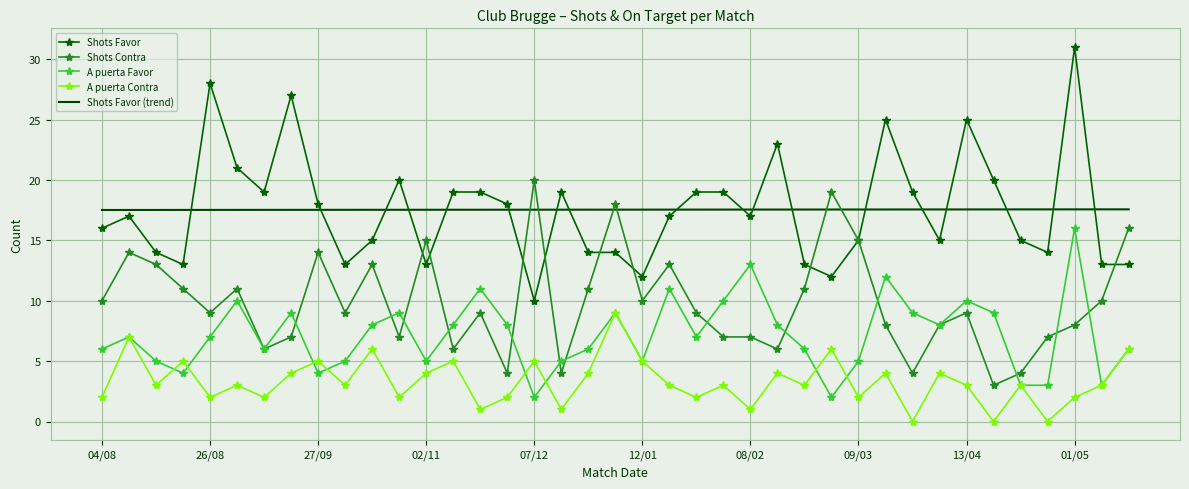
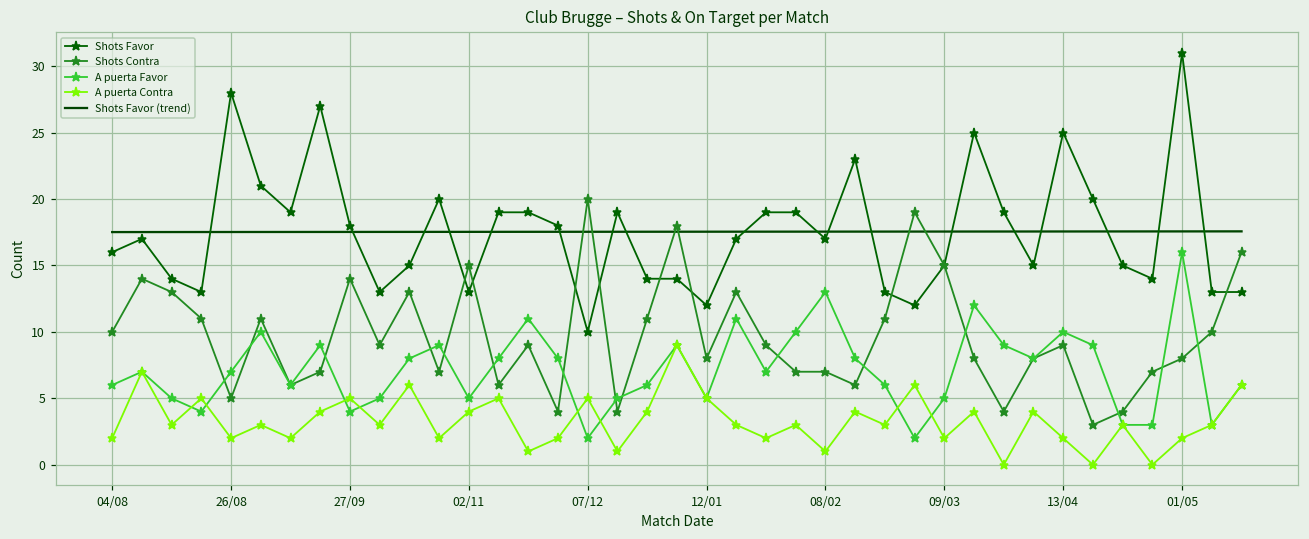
Shots Contra, 26/08: 9 -> 5
Shots Contra, 12/01: 10 -> 8
A puerta Contra, 13/04: 3 -> 2
